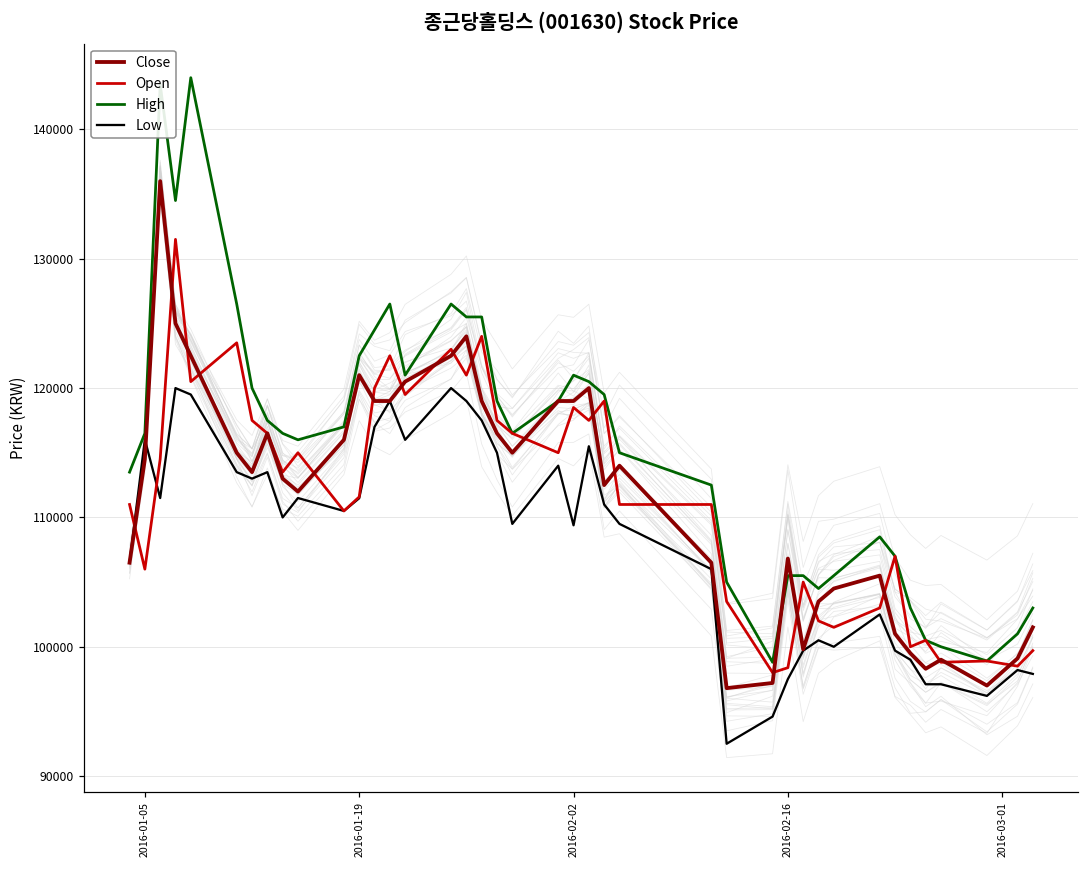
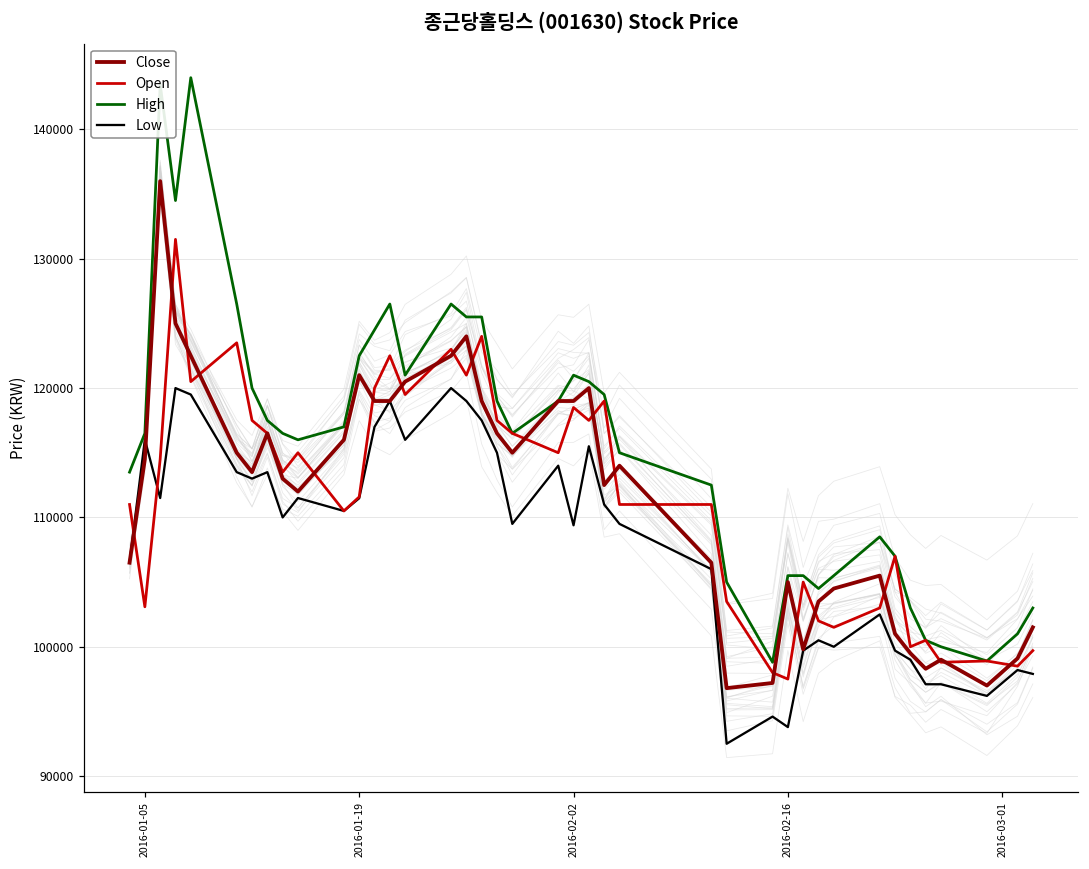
Open, 2016-01-05: 106000 -> 103100
Close, 2016-02-16: 106800 -> 105000
Open, 2016-02-16: 98400 -> 97500
Low, 2016-02-16: 97500 -> 93800
